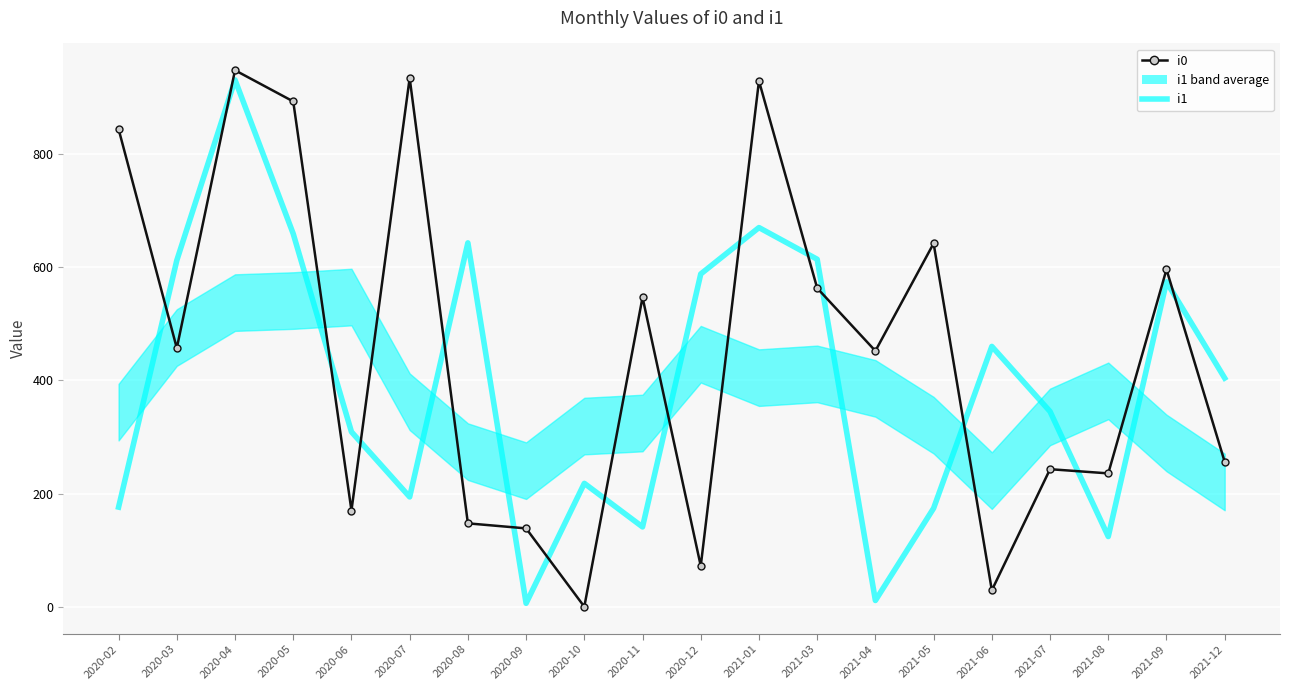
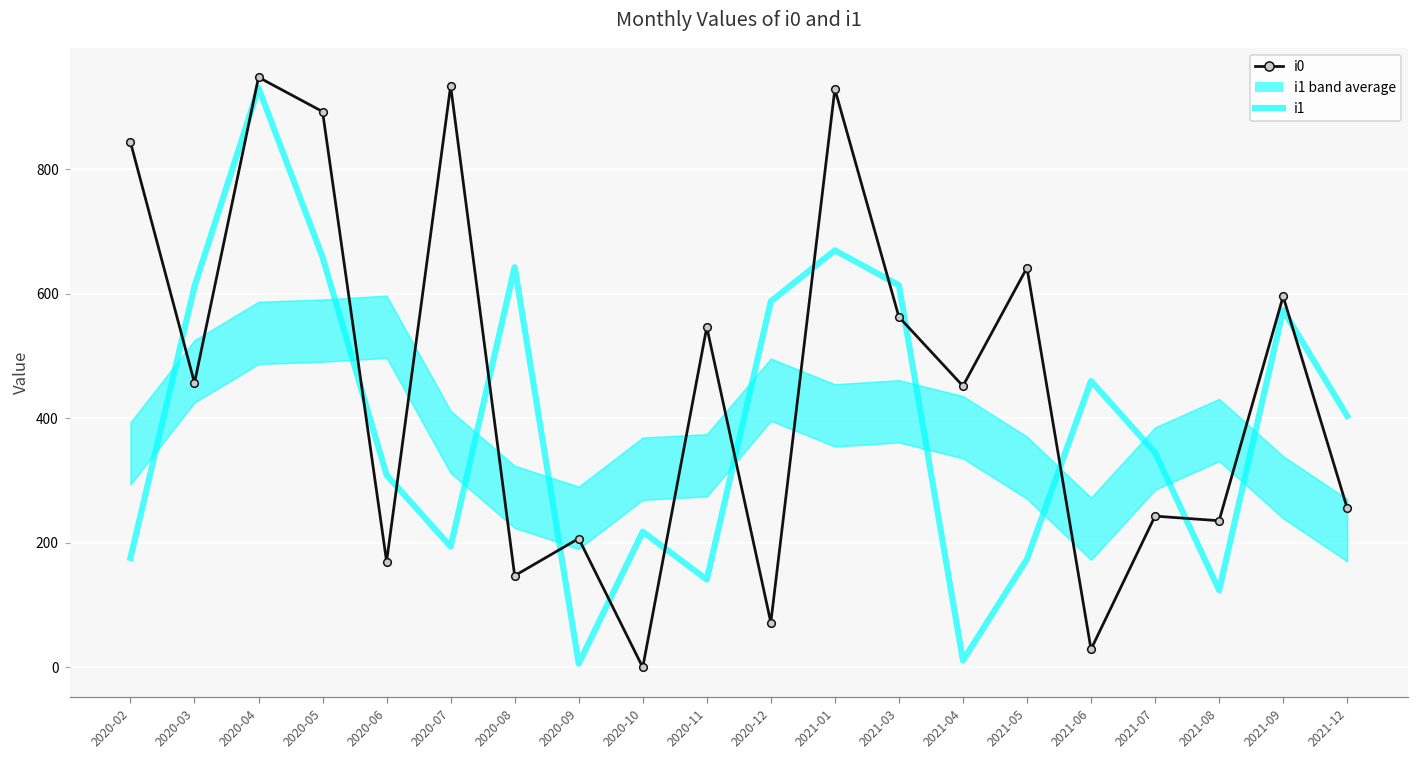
i0, 2020-09: 140 -> 210
